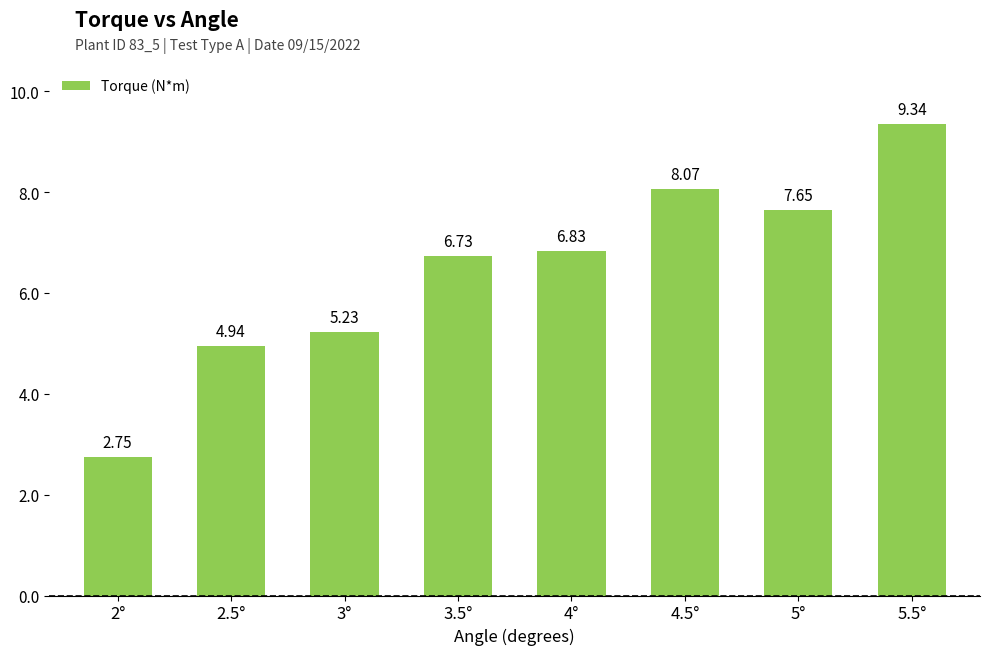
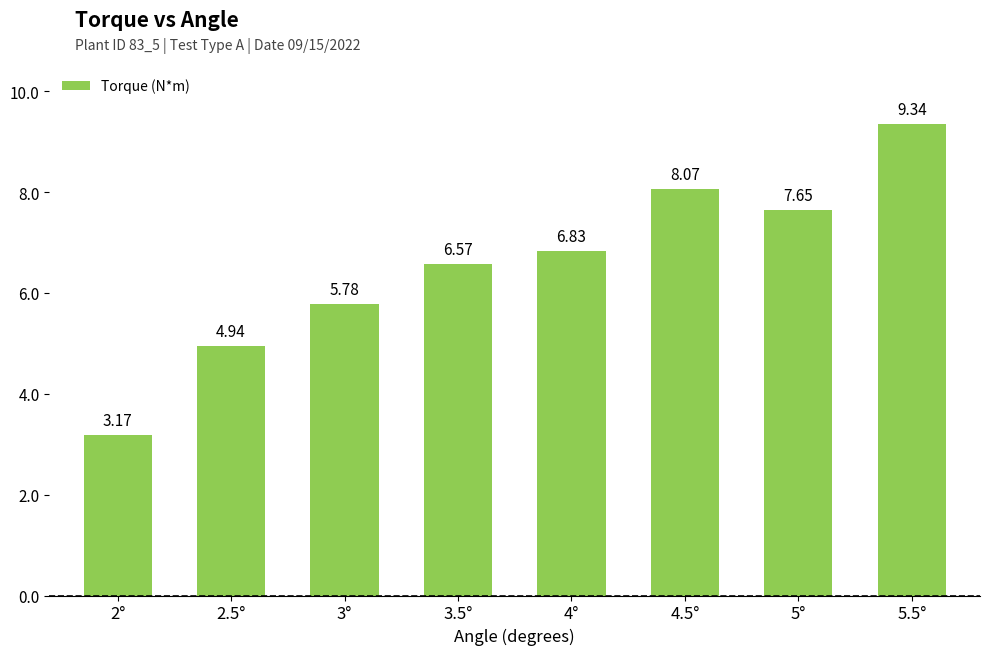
2°: 2.75 -> 3.17
3°: 5.23 -> 5.78
3.5°: 6.73 -> 6.57
